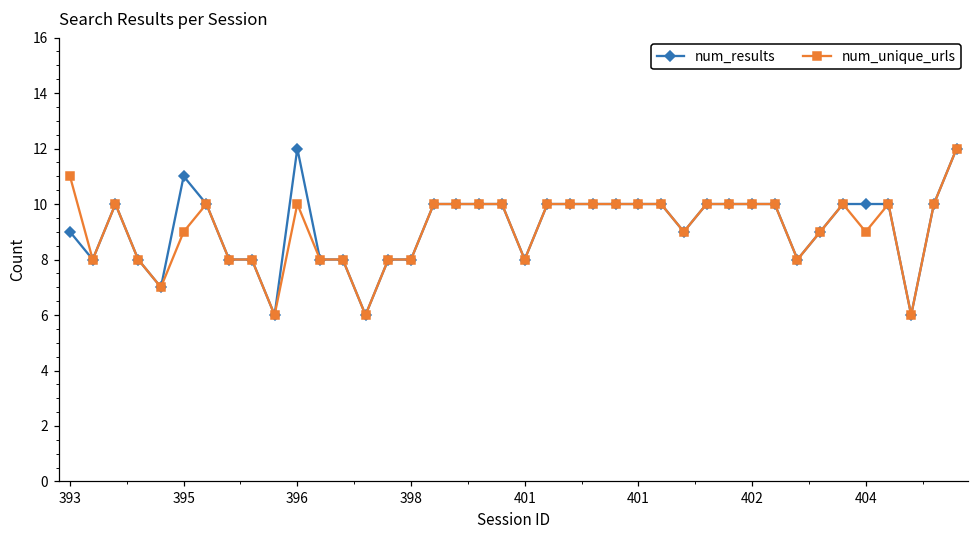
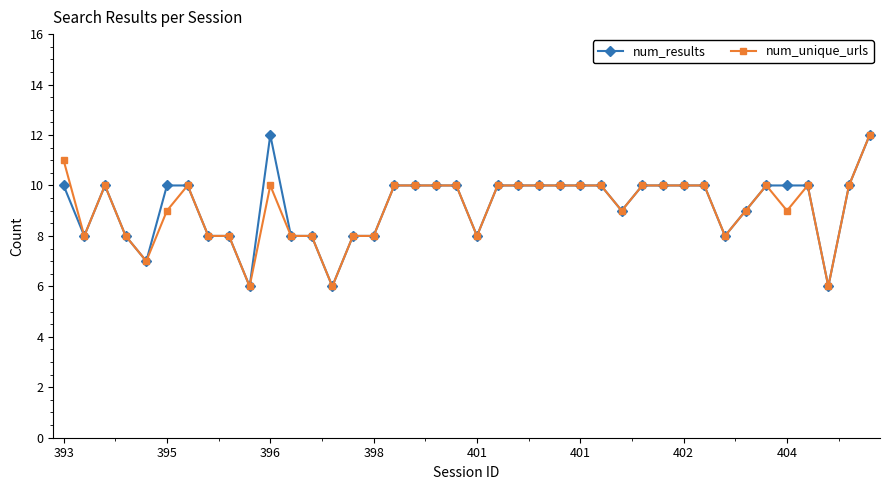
num_results, 393: 9 -> 10
num_results, 395: 11 -> 10
